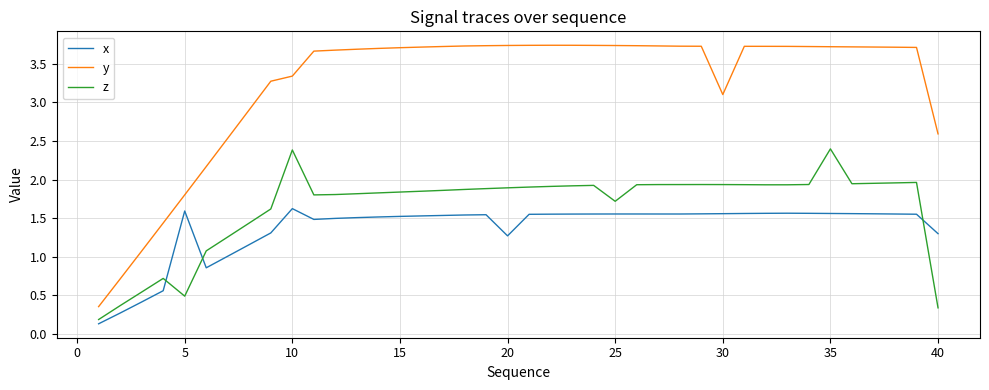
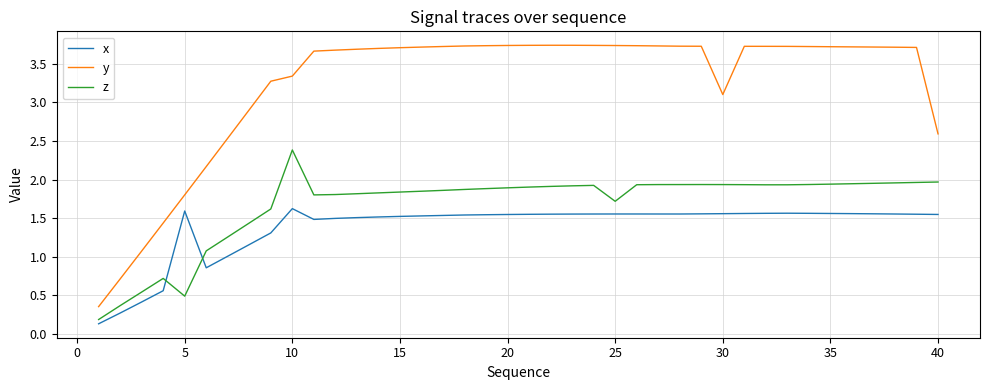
x, 20: 1.3 -> 1.5
z, 35: 2.4 -> 1.9
x, 40: 1.3 -> 1.5
z, 40: 0.3 -> 2.0
